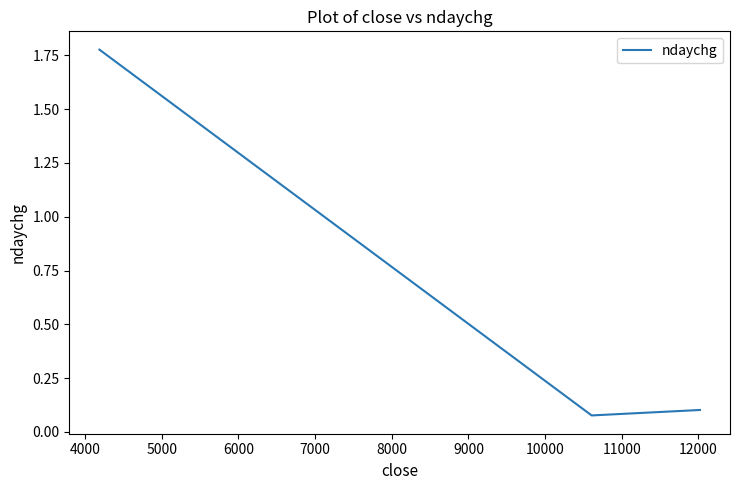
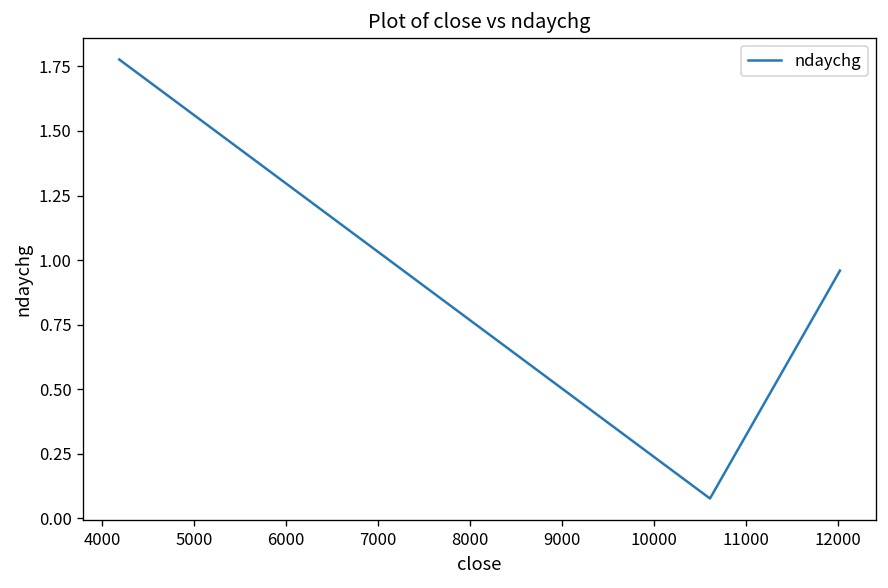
12000: 0.10 -> 0.96
